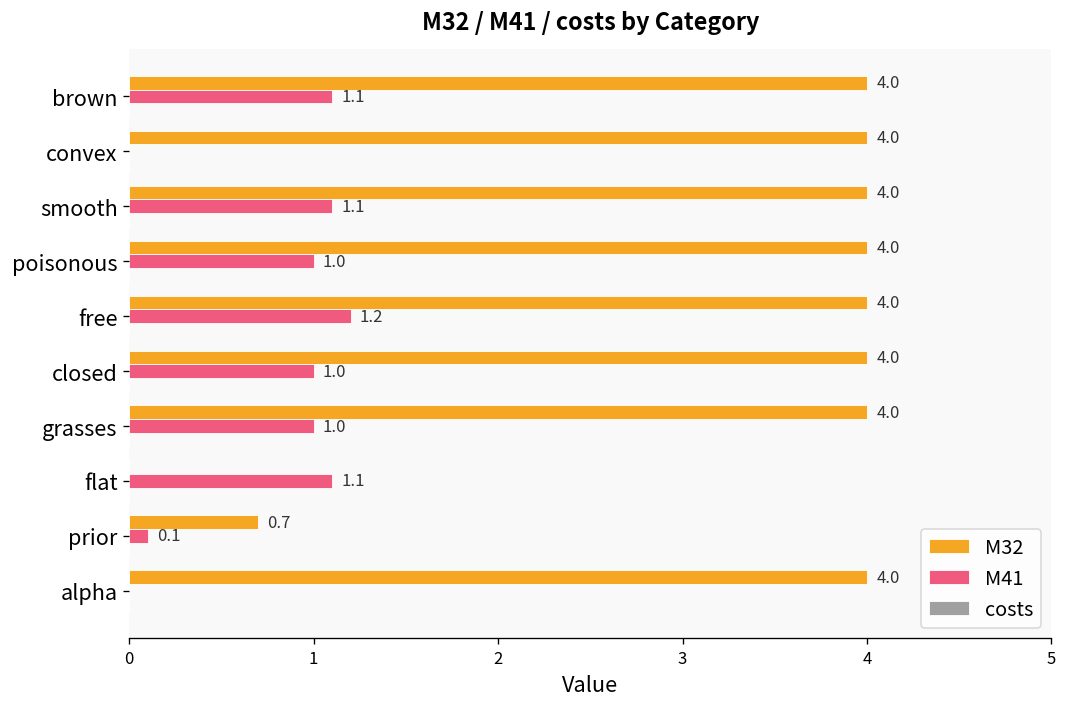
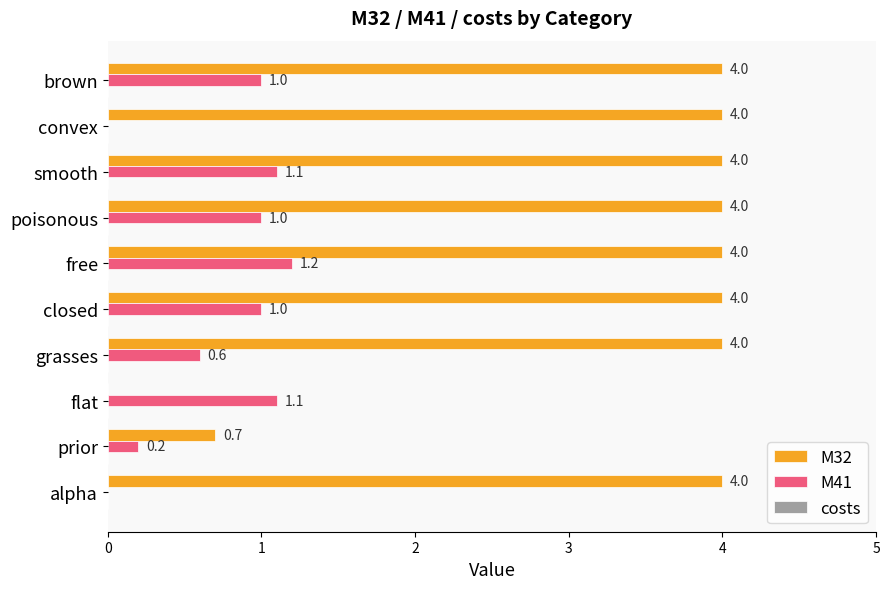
M41, brown: 1.1 -> 1.0
M41, grasses: 1.0 -> 0.6
M41, prior: 0.1 -> 0.2
